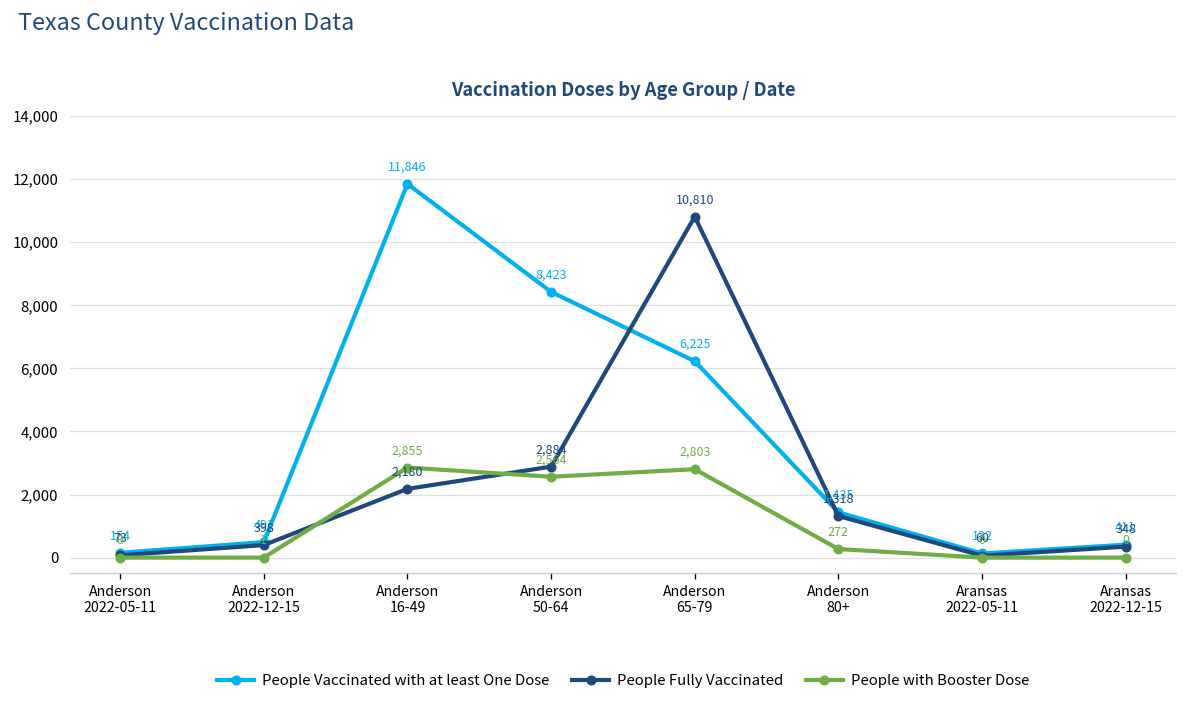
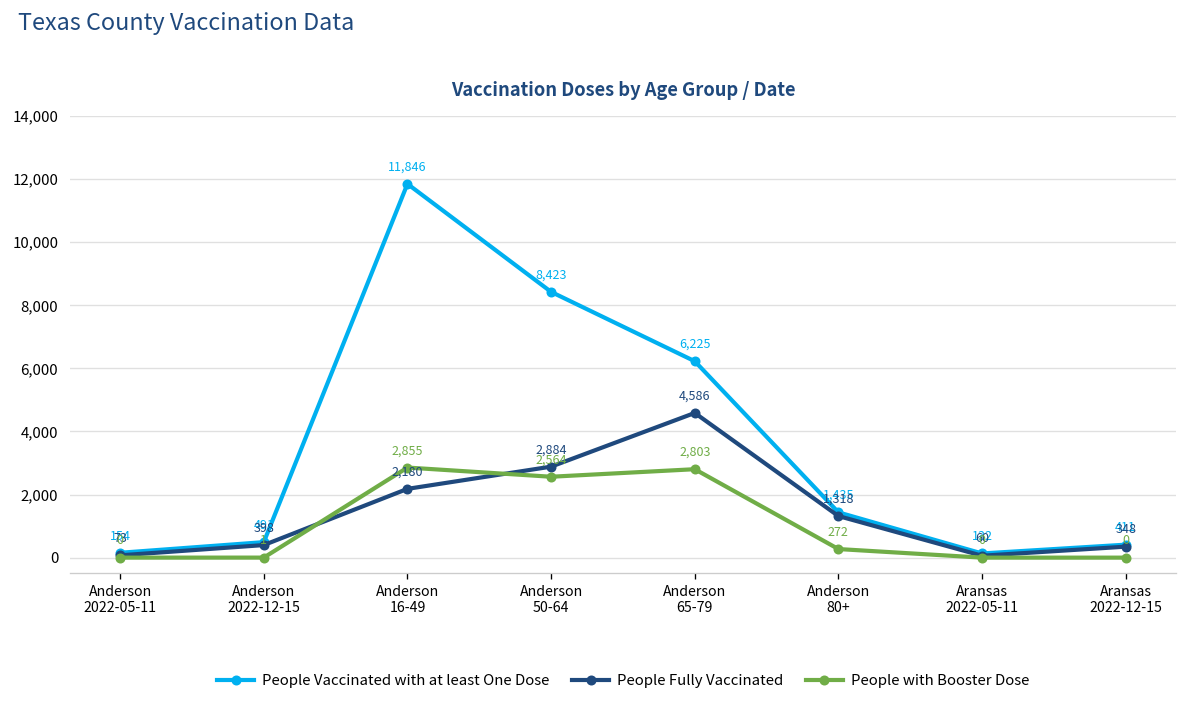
People Fully Vaccinated, Anderson 65-79: 10,810 -> 4,586
